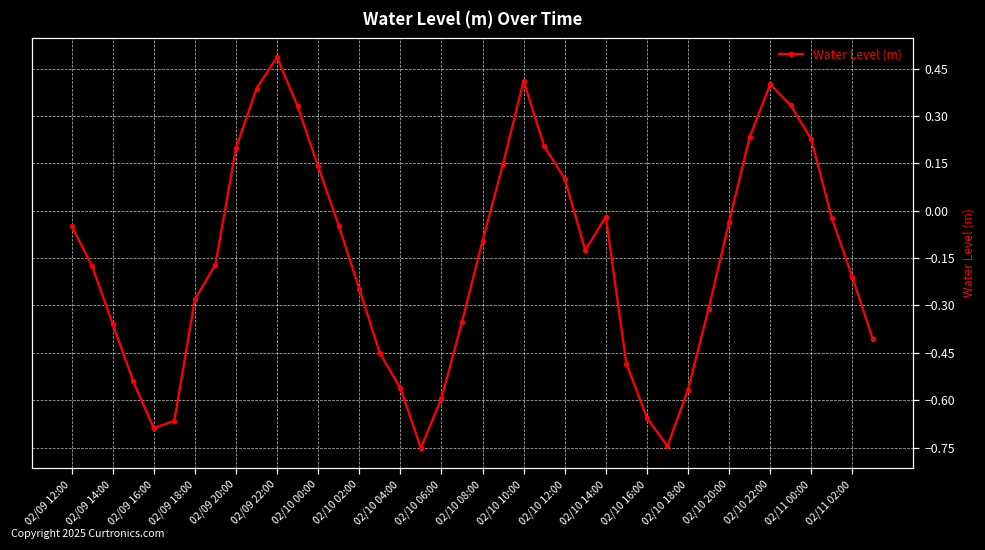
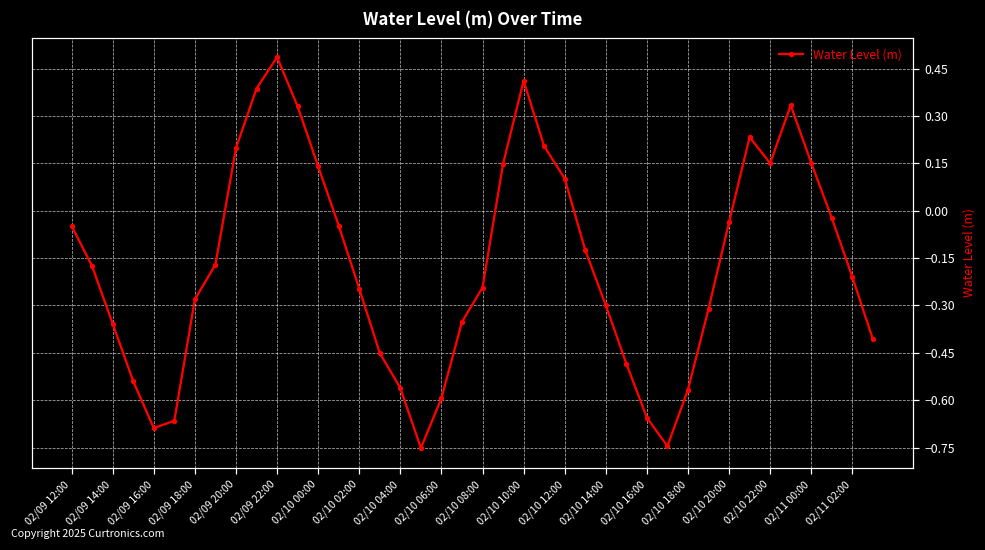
02/10 08:00: -0.10 -> -0.24
02/10 14:00: -0.02 -> -0.30
02/10 22:00: 0.40 -> 0.15
02/11 00:00: 0.23 -> 0.15
